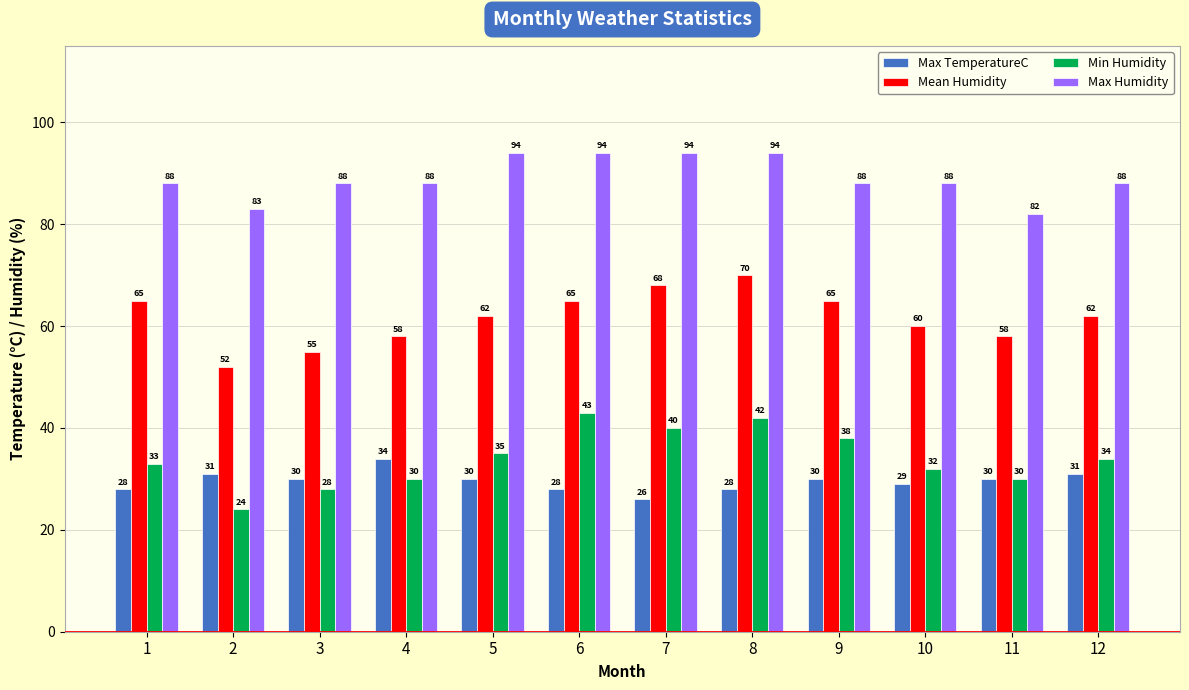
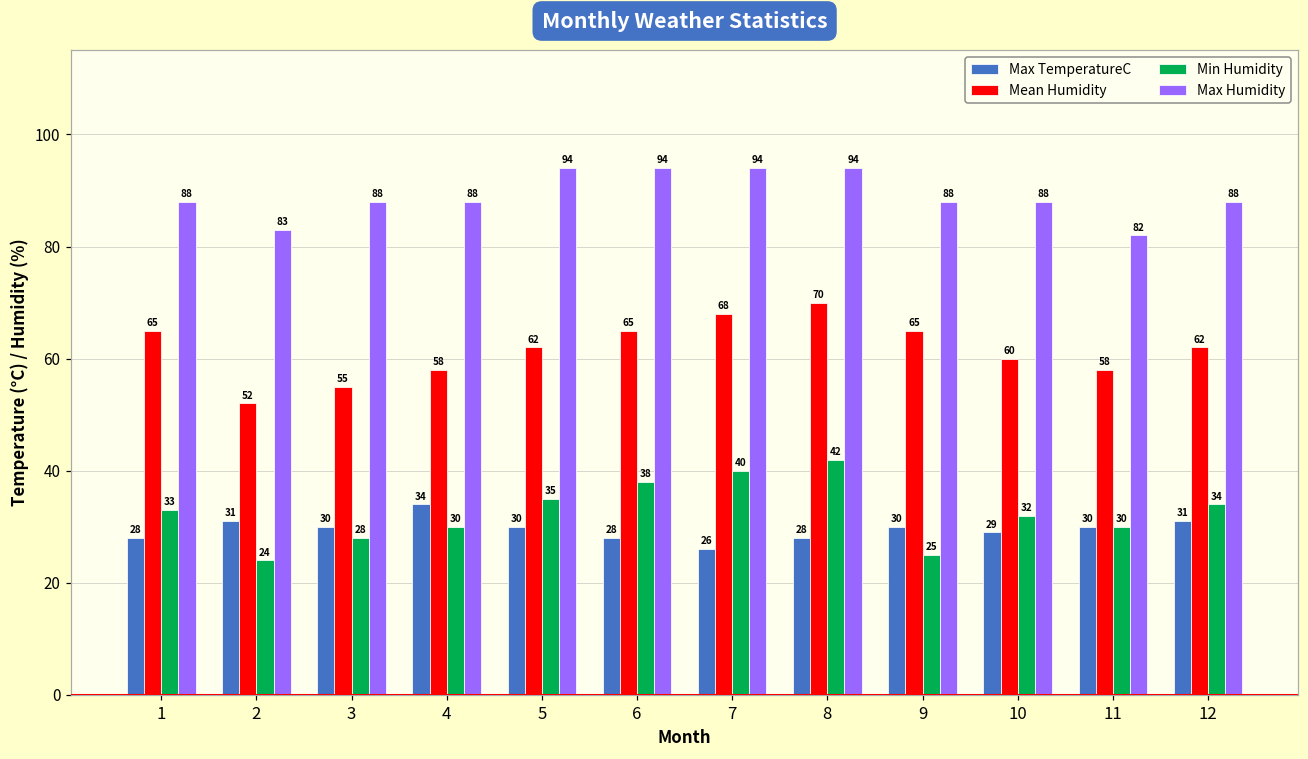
Min Humidity, 6: 43 -> 38
Min Humidity, 9: 38 -> 25
